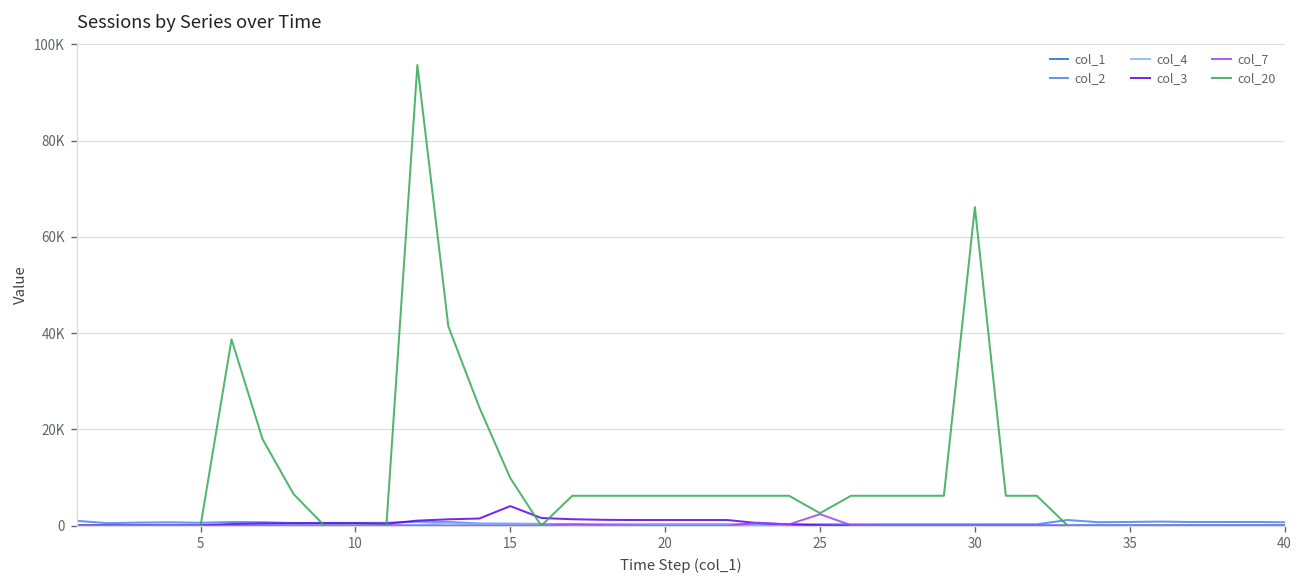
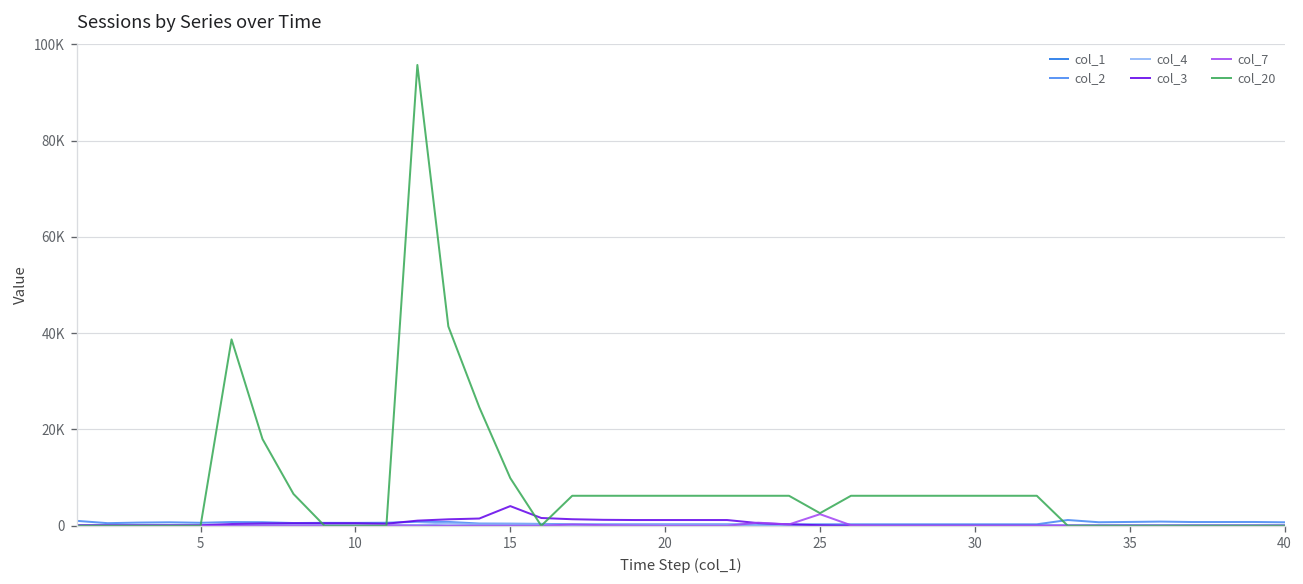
col_20, 30: 66000 -> 6000
